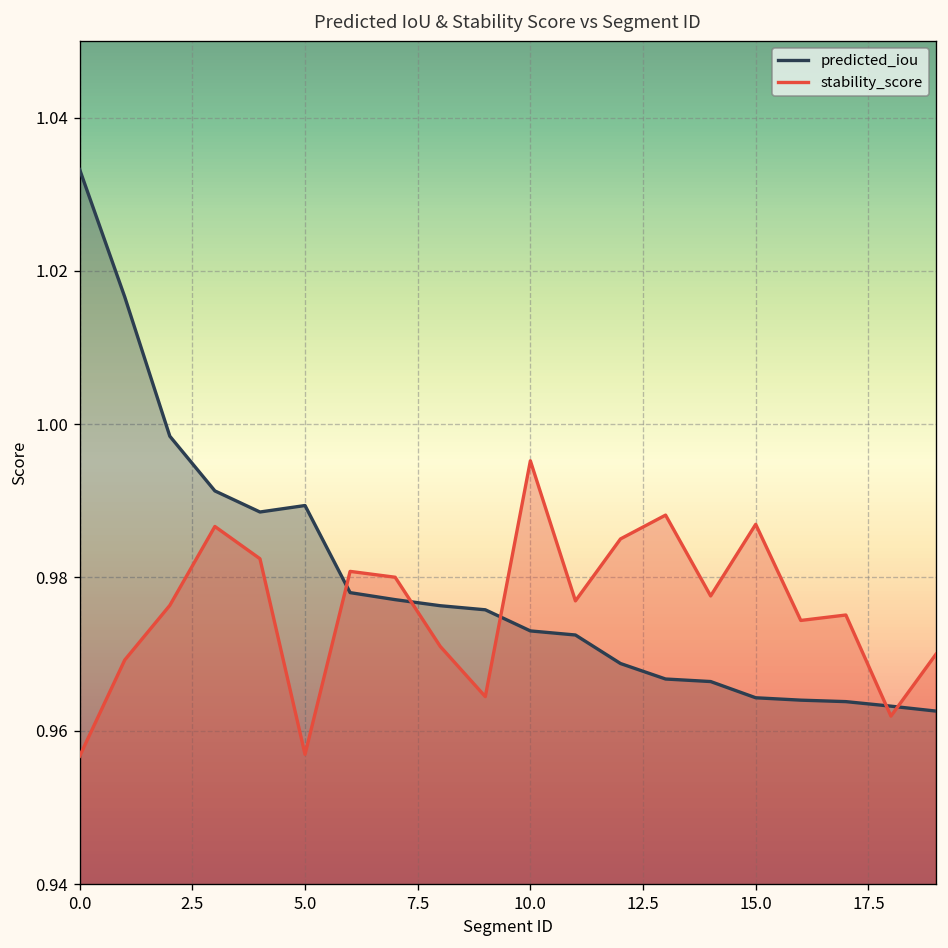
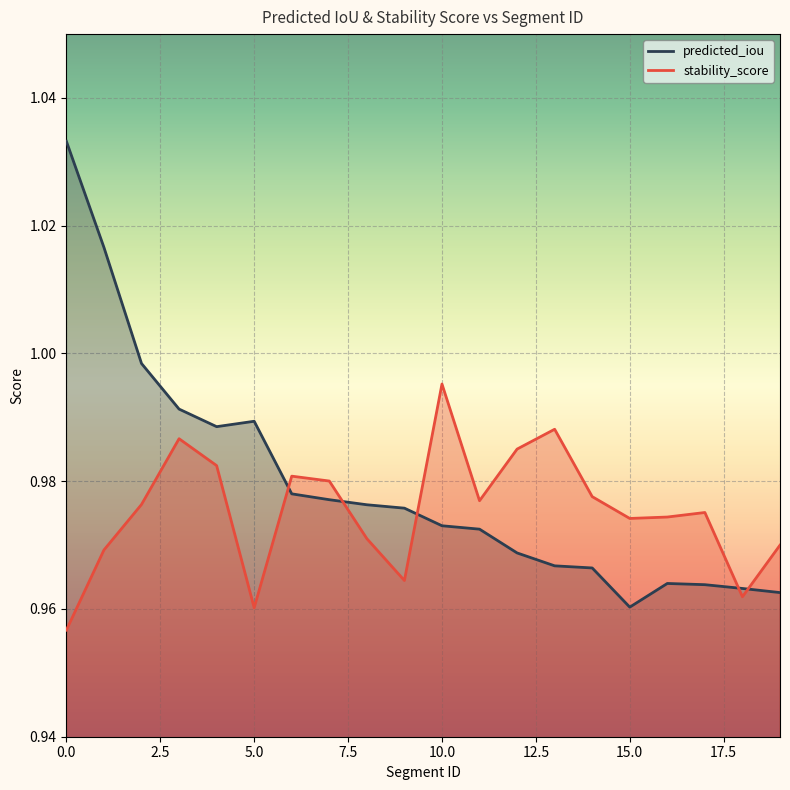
stability_score, 5.0: 0.957 -> 0.960
predicted_iou, 15.0: 0.964 -> 0.960
stability_score, 15.0: 0.987 -> 0.974
